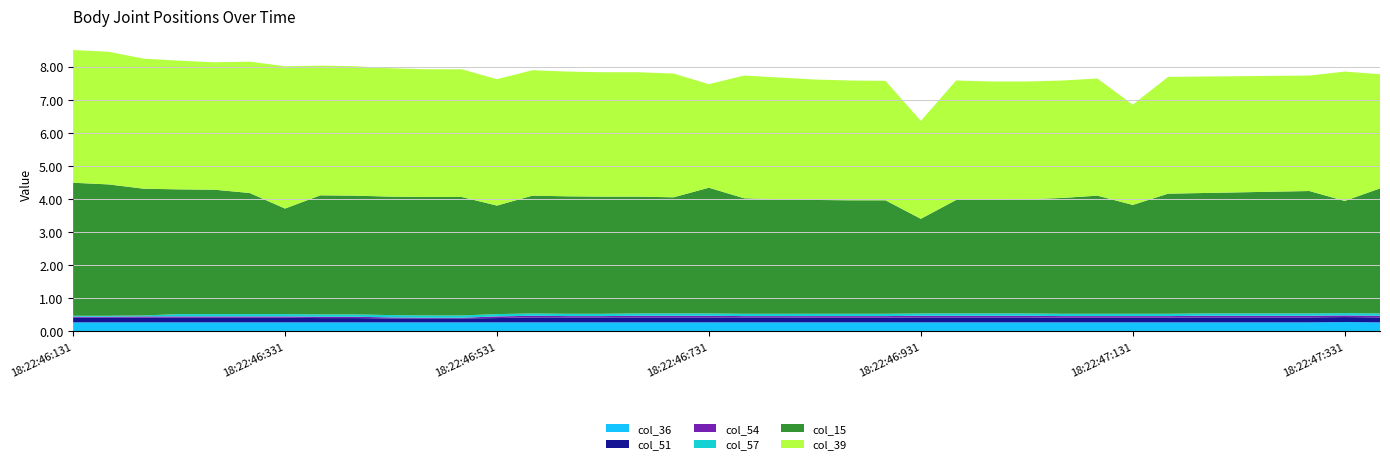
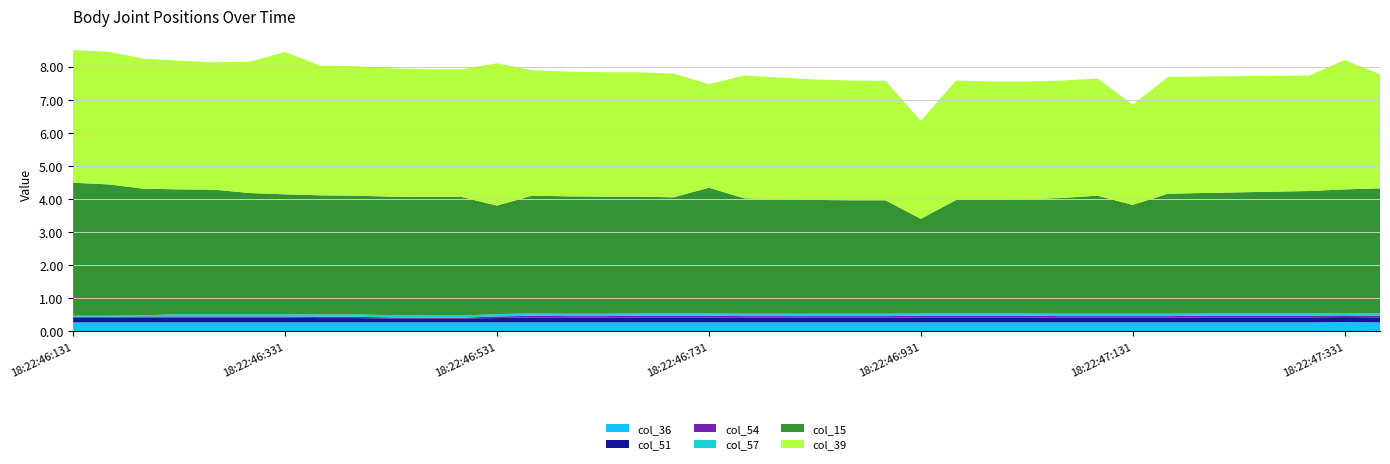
col_15, 18:22:46:331: 3.2 -> 3.6
col_39, 18:22:46:531: 3.8 -> 4.3
col_15, 18:22:47:331: 3.4 -> 3.7
